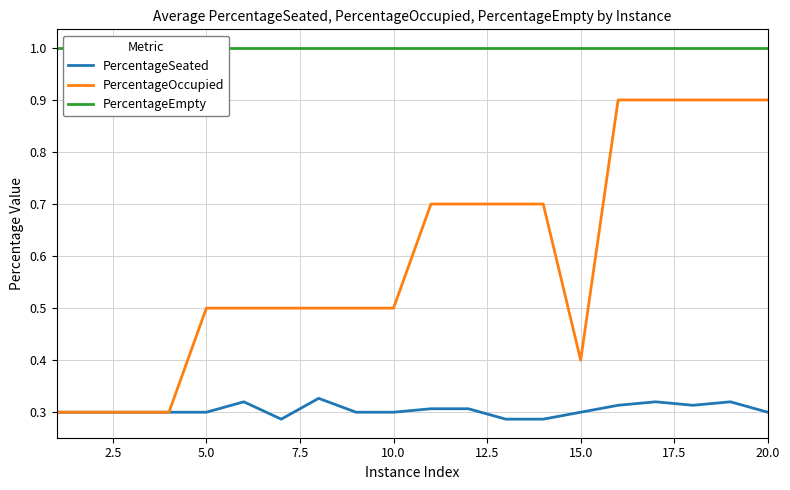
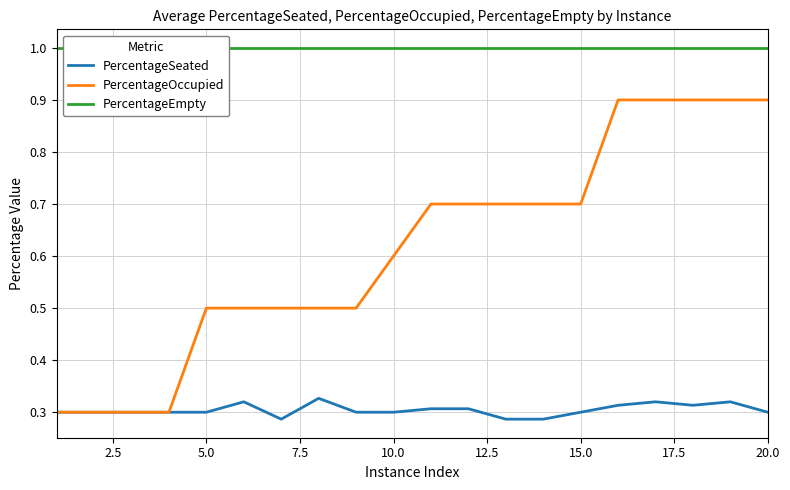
PercentageOccupied, 10.0: 0.5 -> 0.6
PercentageOccupied, 15.0: 0.4 -> 0.7
